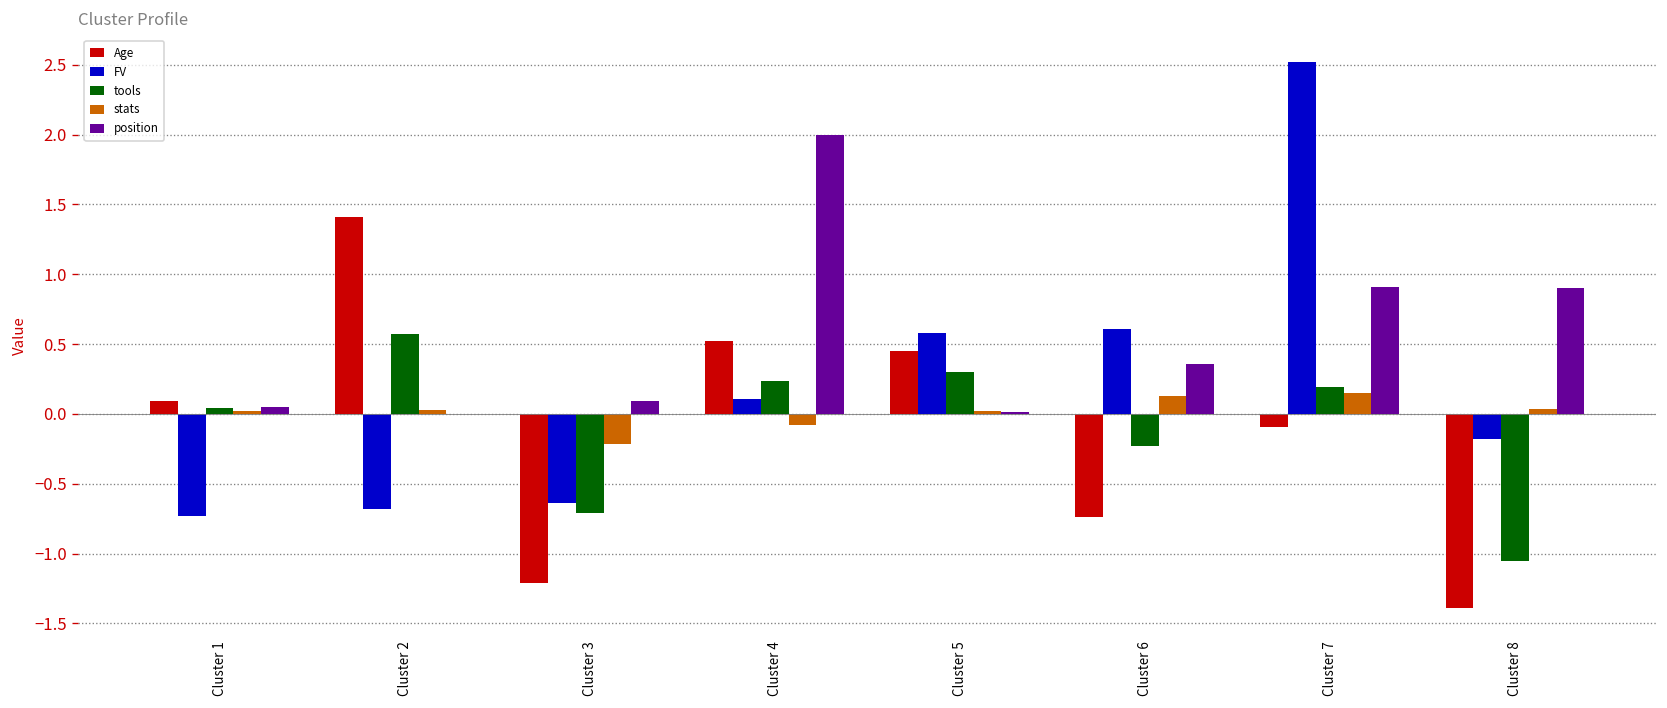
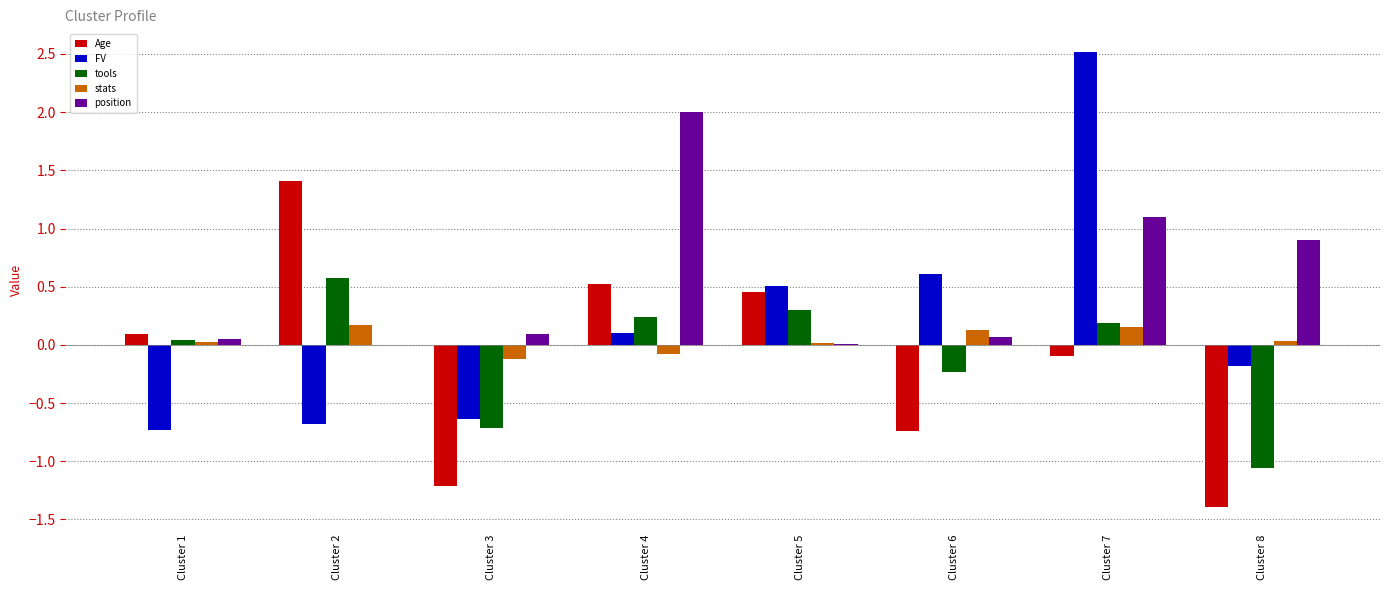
stats, Cluster 2: 0.03 -> 0.17
stats, Cluster 3: -0.22 -> -0.12
FV, Cluster 5: 0.58 -> 0.50
position, Cluster 6: 0.36 -> 0.07
position, Cluster 7: 0.91 -> 1.10
